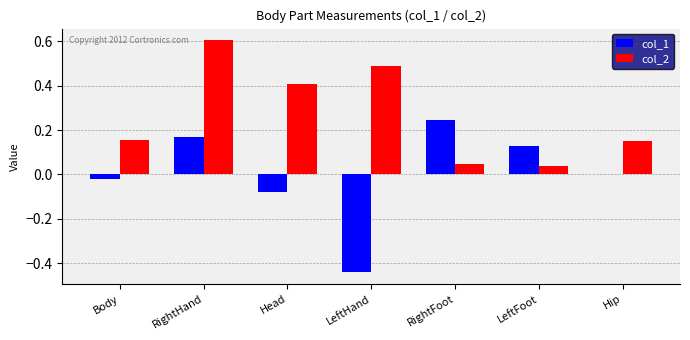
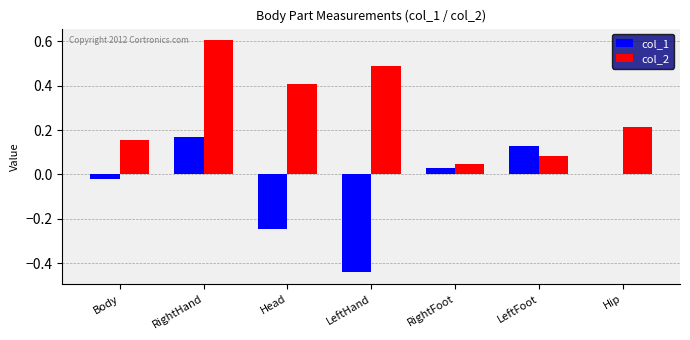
col_1, Head: -0.08 -> -0.25
col_1, RightFoot: 0.24 -> 0.03
col_2, LeftFoot: 0.04 -> 0.08
col_2, Hip: 0.15 -> 0.21
